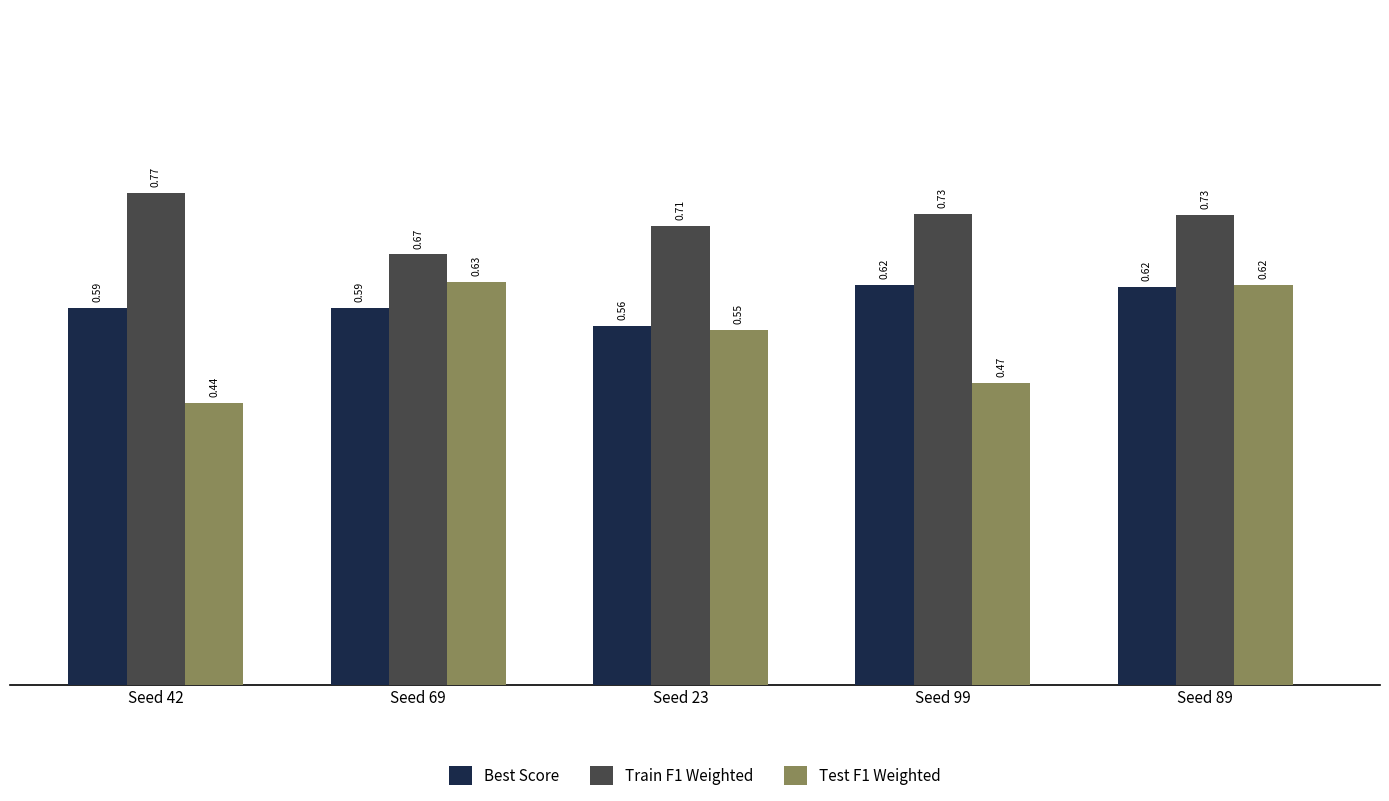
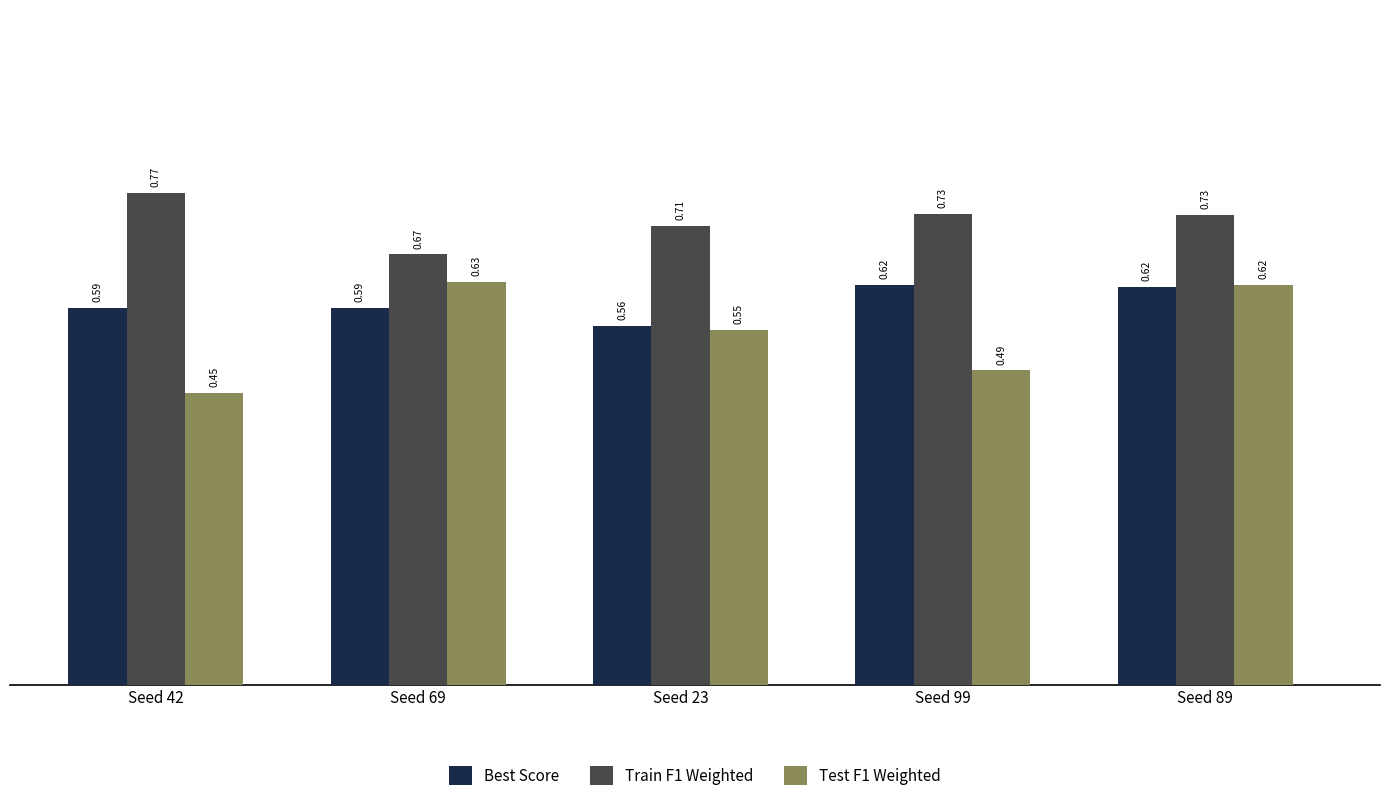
Test F1 Weighted, Seed 42: 0.44 -> 0.45
Test F1 Weighted, Seed 99: 0.47 -> 0.49
